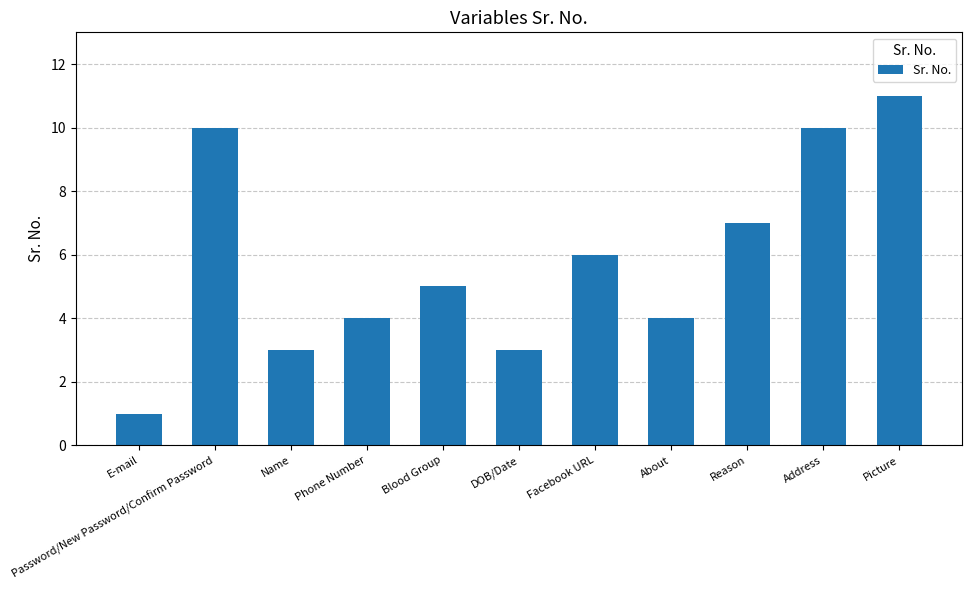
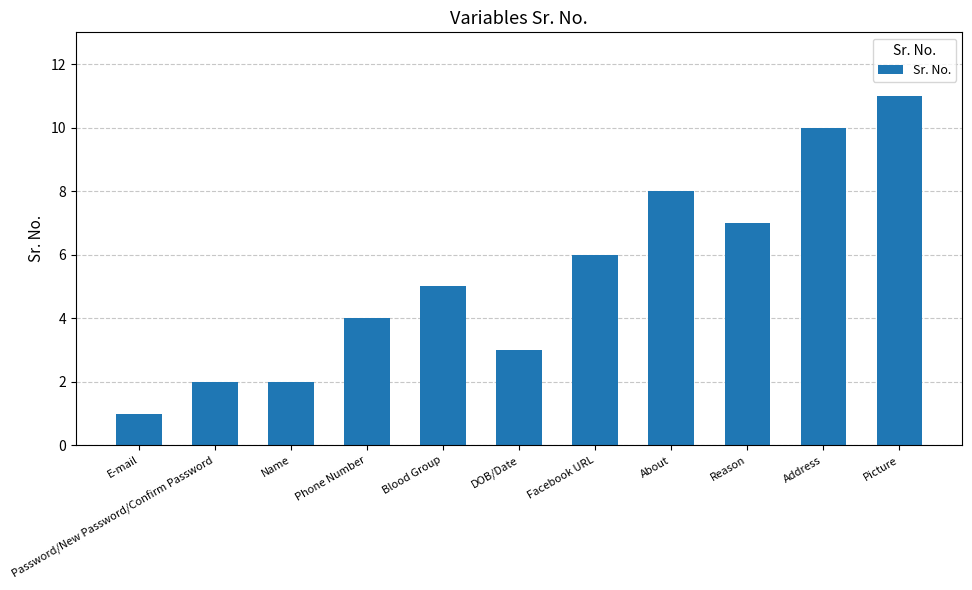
Password/New Password/Confirm Password: 10 -> 2
Name: 3 -> 2
About: 4 -> 8
